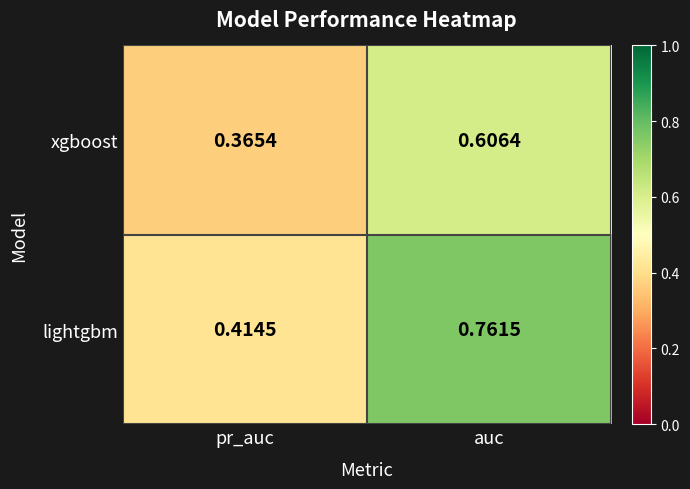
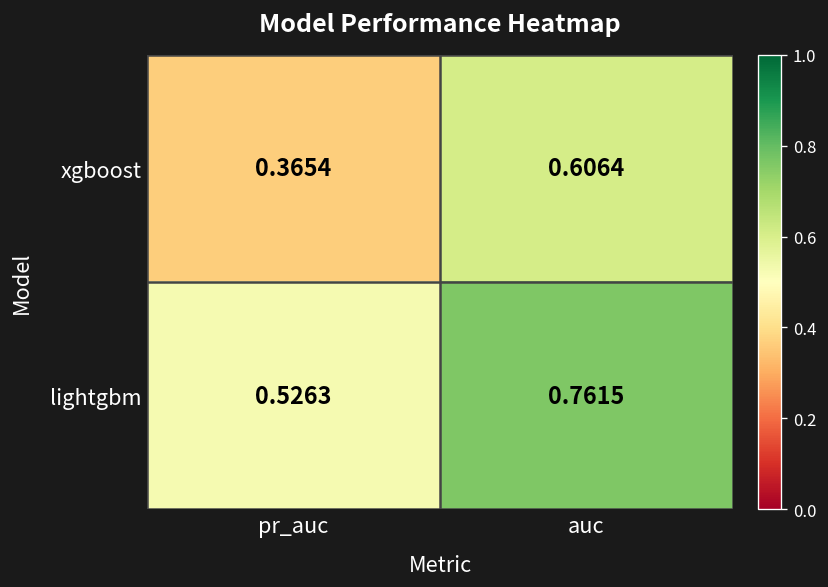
lightgbm, pr_auc: 0.4145 -> 0.5263
